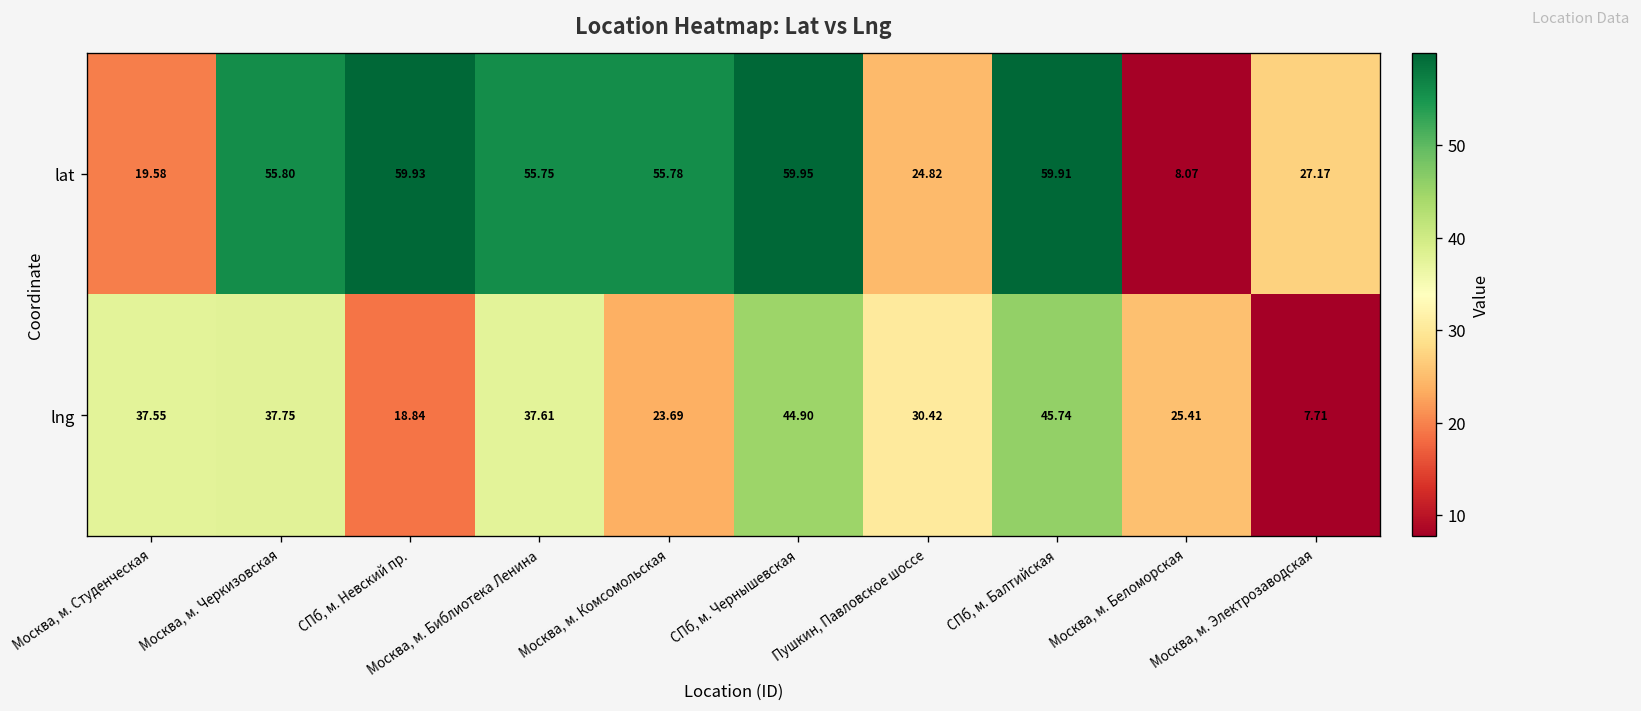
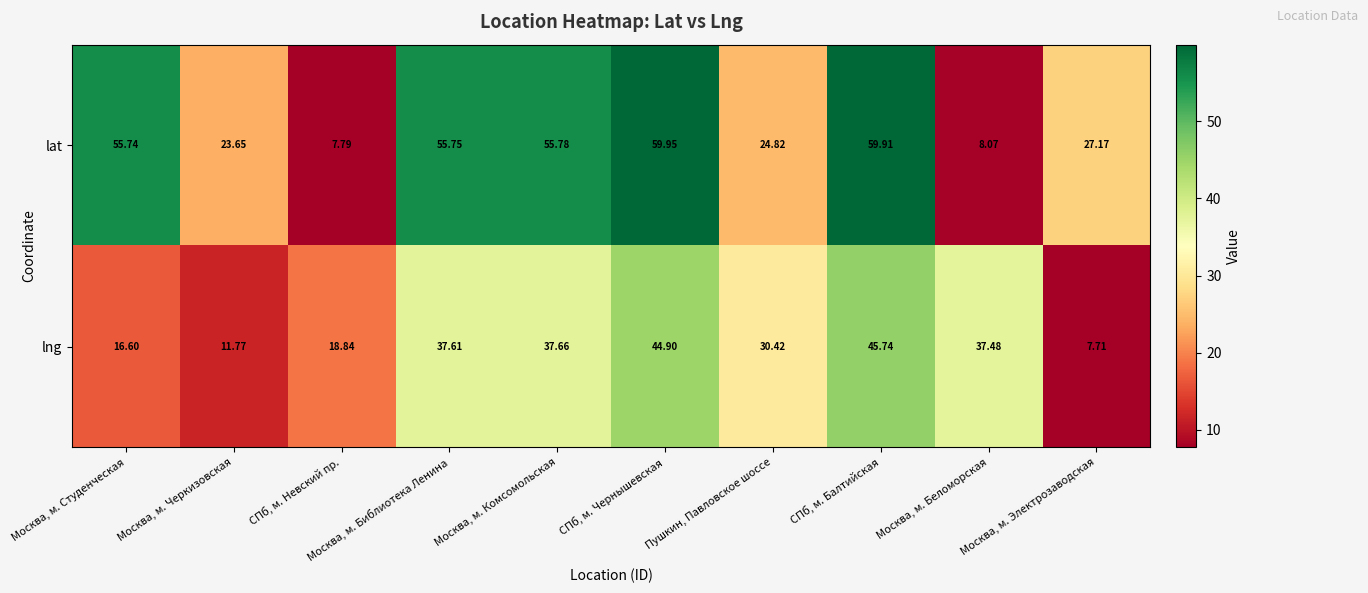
lat, Москва, м. Студенческая: 19.58 -> 55.74
lat, Москва, м. Черкизовская: 55.80 -> 23.65
lat, СПб, м. Невский пр.: 59.93 -> 7.79
lng, Москва, м. Студенческая: 37.55 -> 16.60
lng, Москва, м. Черкизовская: 37.75 -> 11.77
lng, Москва, м. Комсомольская: 23.69 -> 37.66
lng, Москва, м. Беломорская: 25.41 -> 37.48
